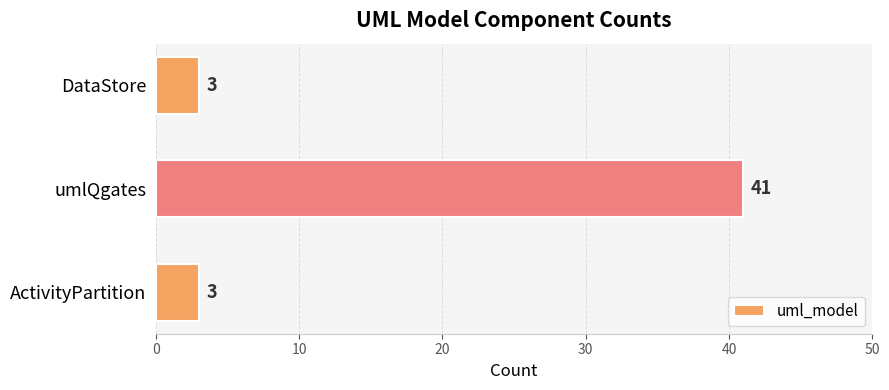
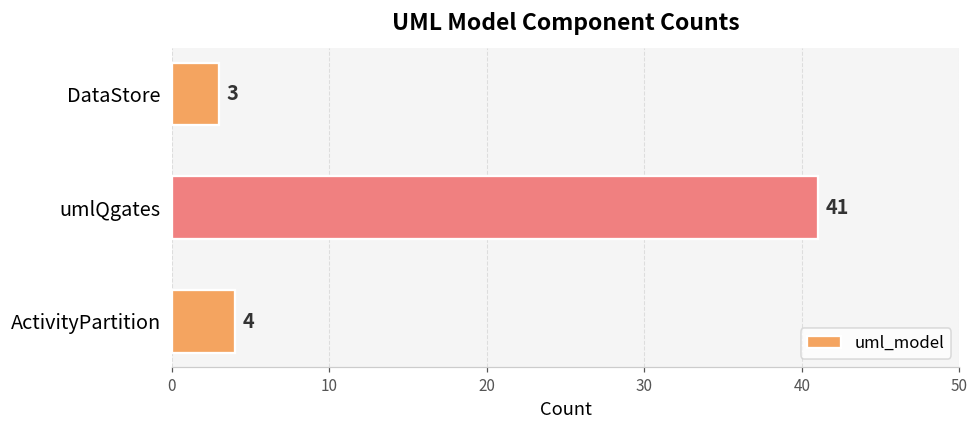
ActivityPartition: 3 -> 4
